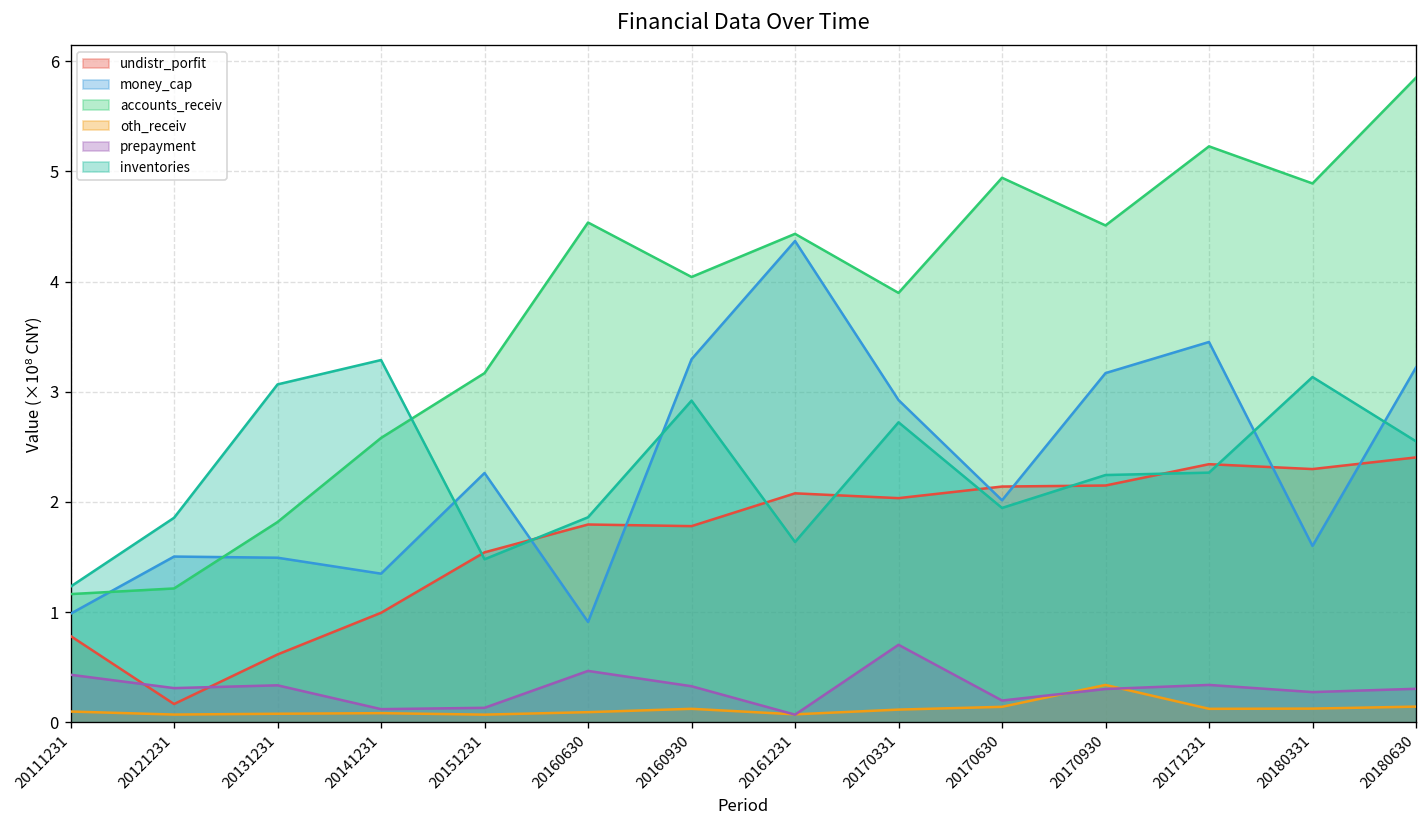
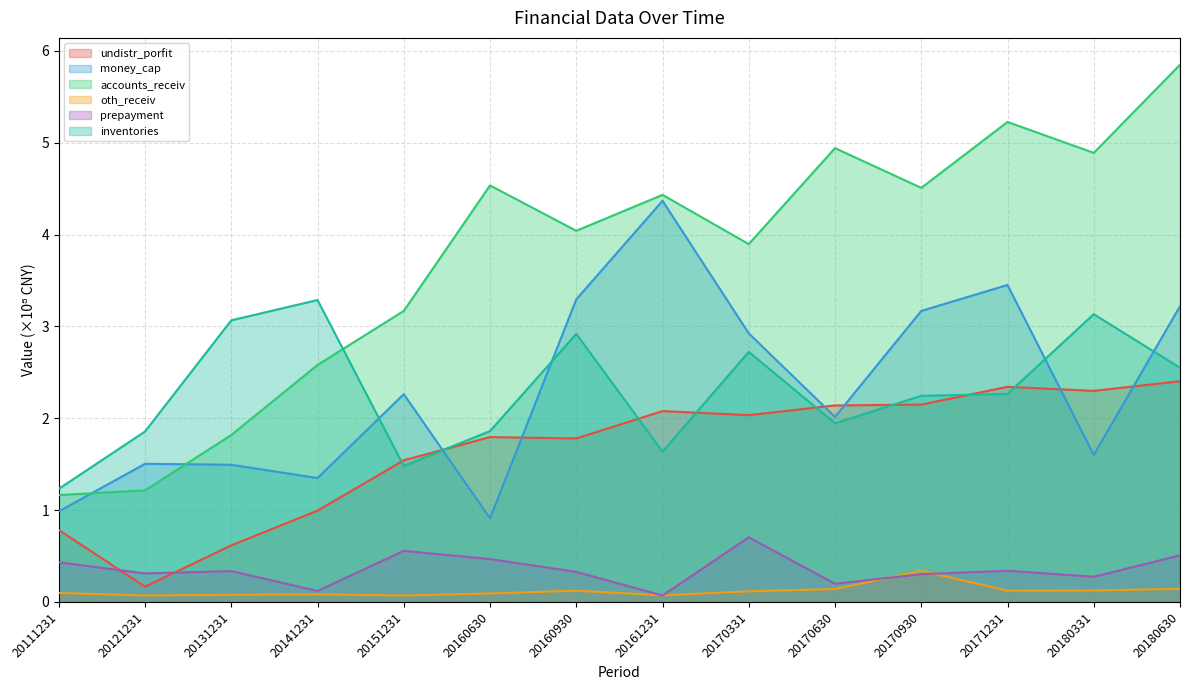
prepayment, 20151231: 0.1 -> 0.6
prepayment, 20180630: 0.3 -> 0.5
